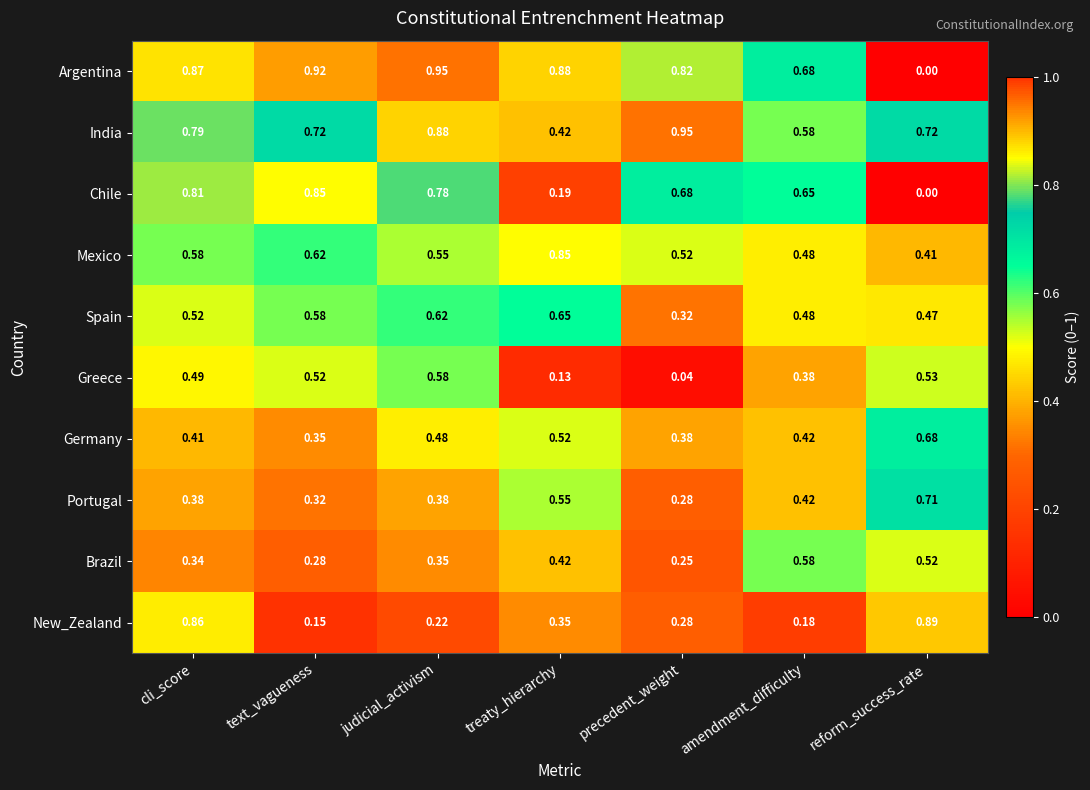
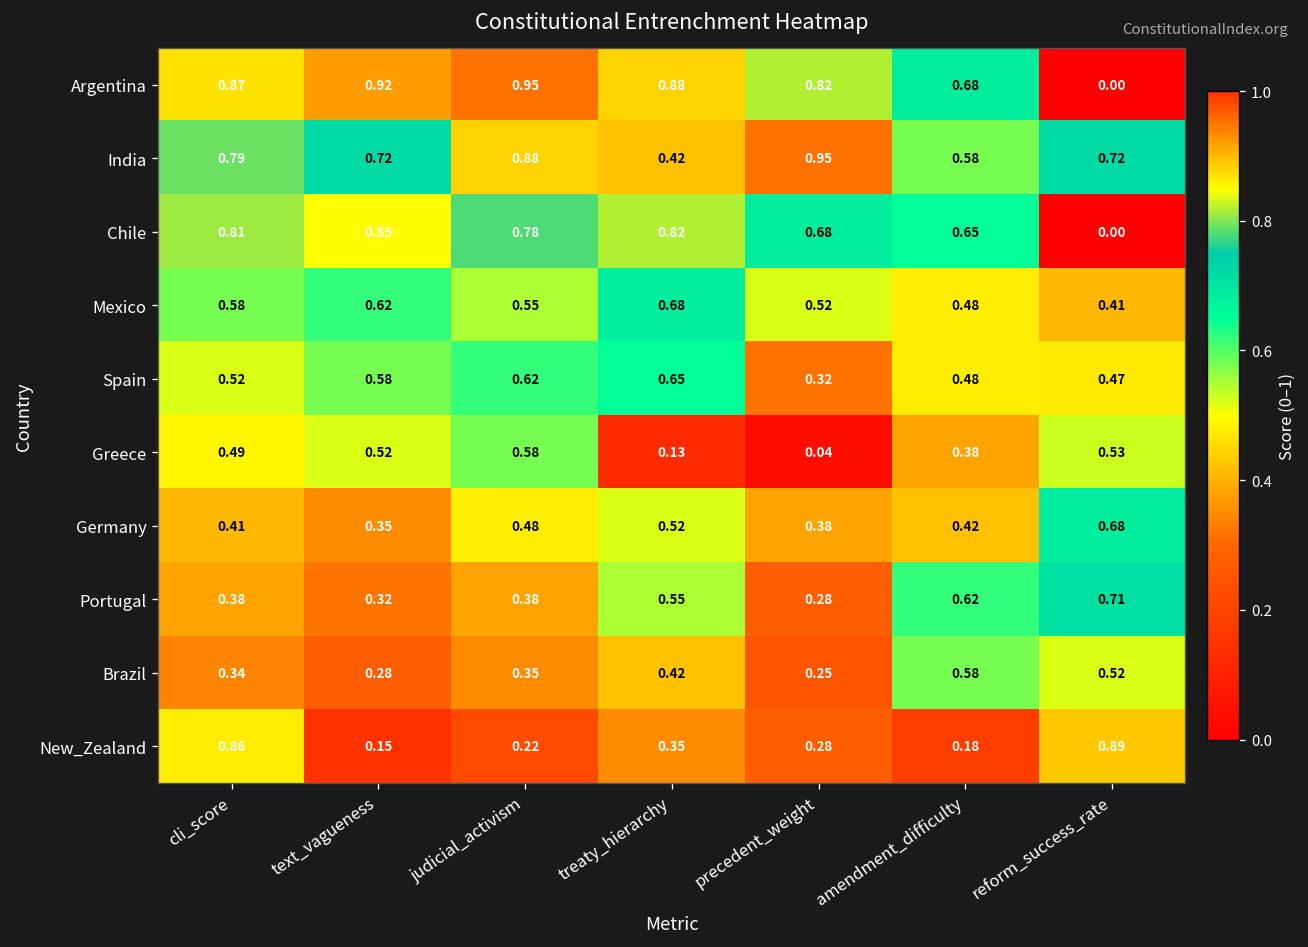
Chile, treaty_hierarchy: 0.19 -> 0.82
Mexico, treaty_hierarchy: 0.85 -> 0.68
Portugal, amendment_difficulty: 0.42 -> 0.62
